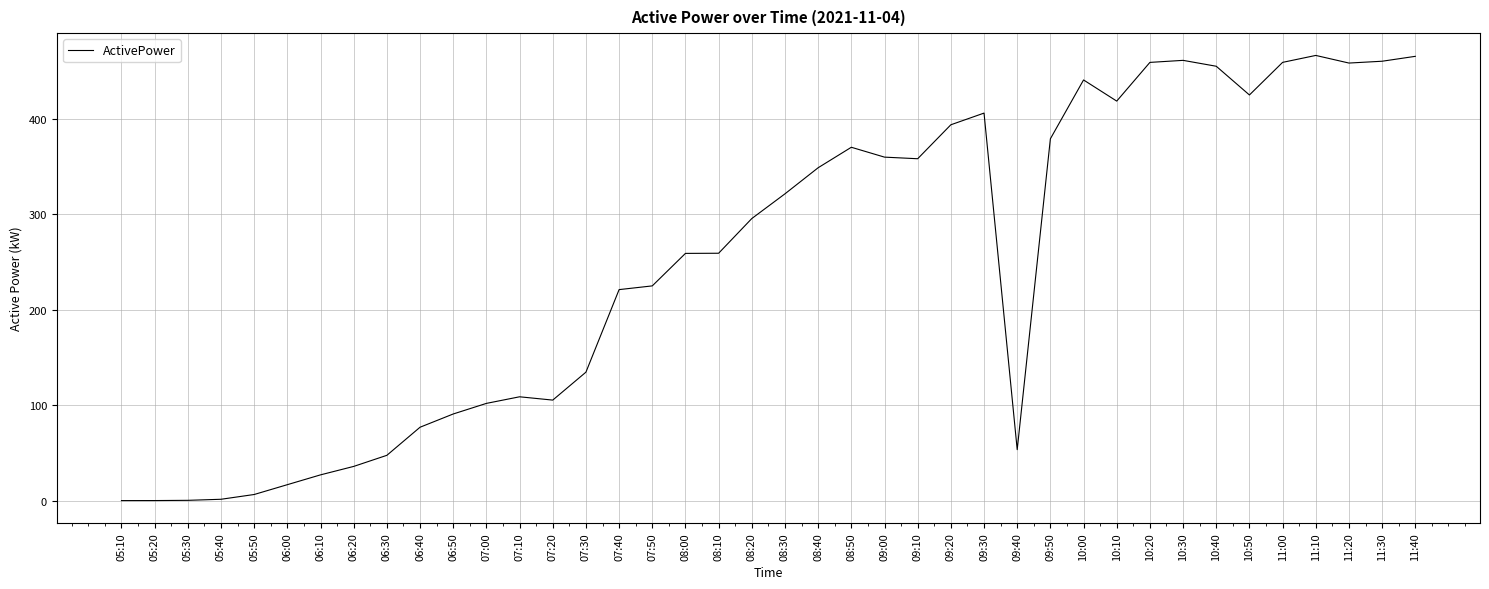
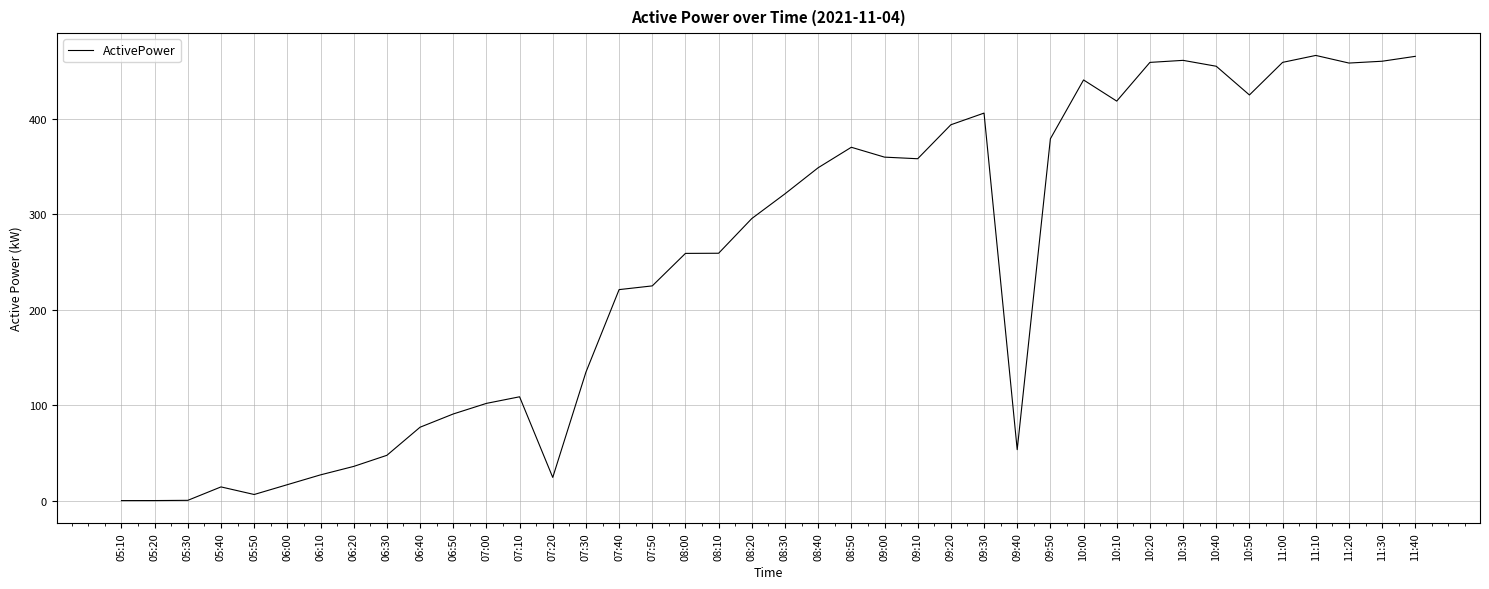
05:40: 0 -> 10
07:20: 110 -> 20
